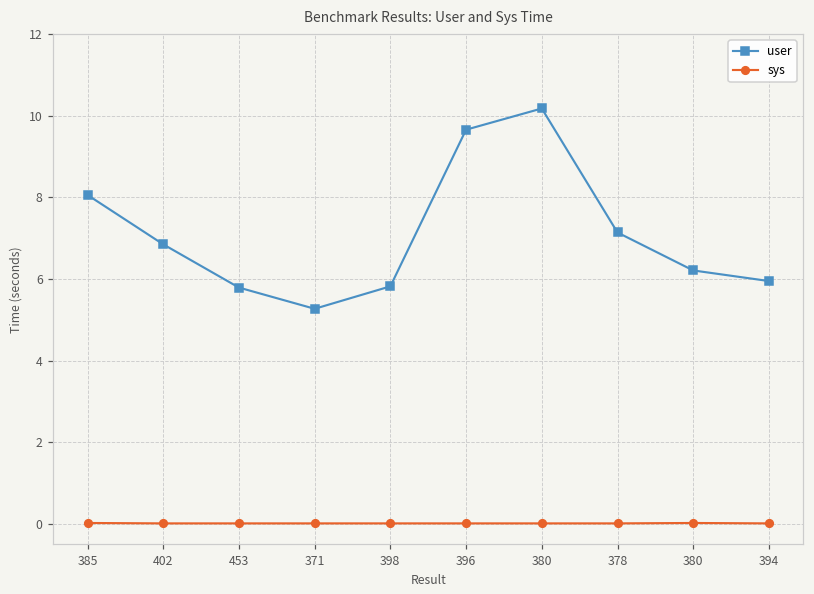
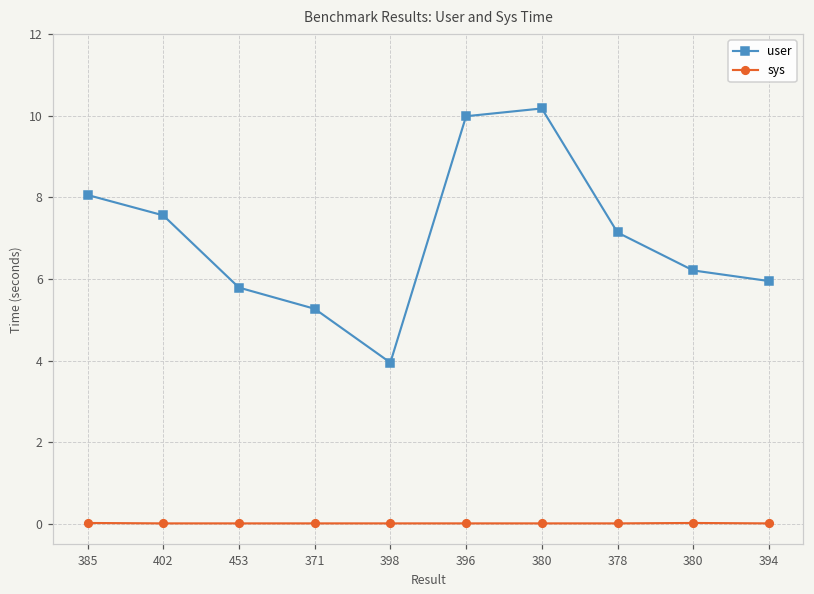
user, 402: 6.9 -> 7.6
user, 398: 5.8 -> 4.0
user, 396: 9.7 -> 10.0
